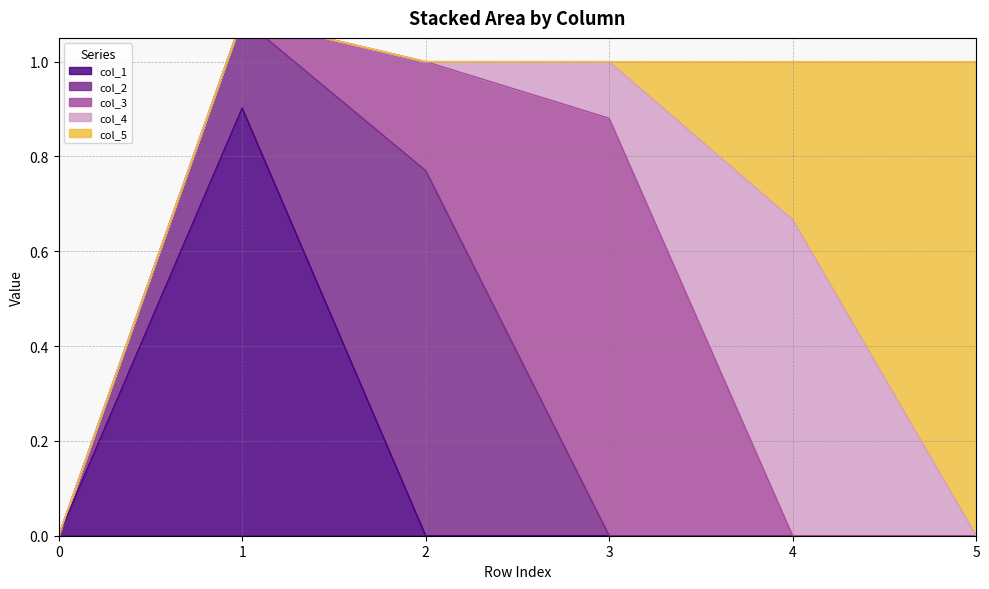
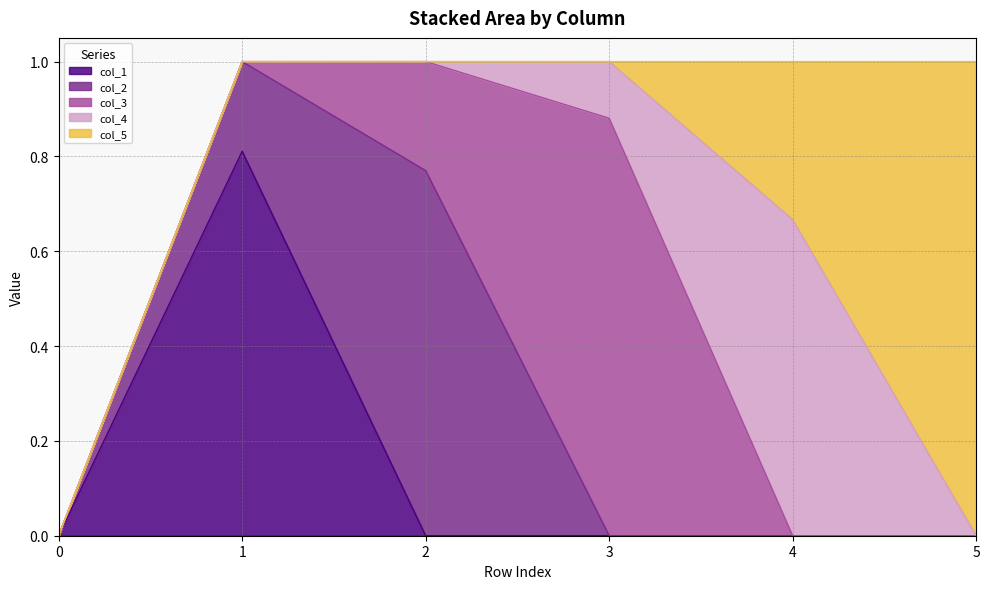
col_1, 1: 0.90 -> 0.81
